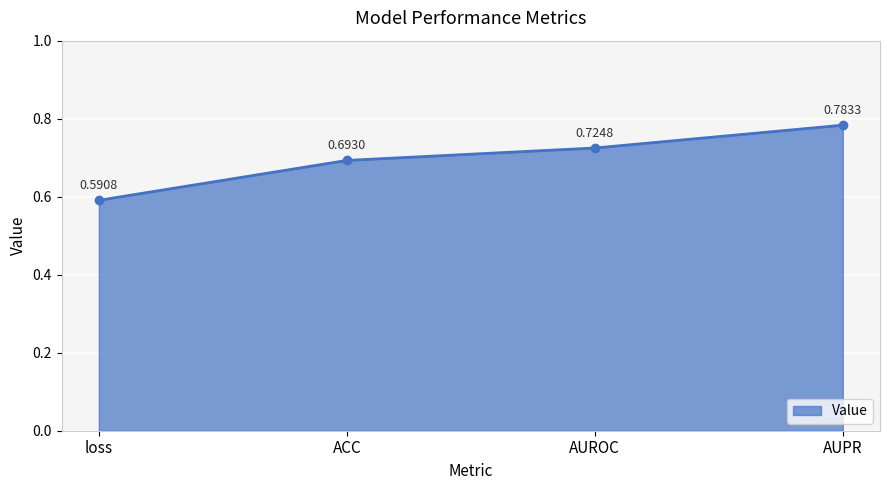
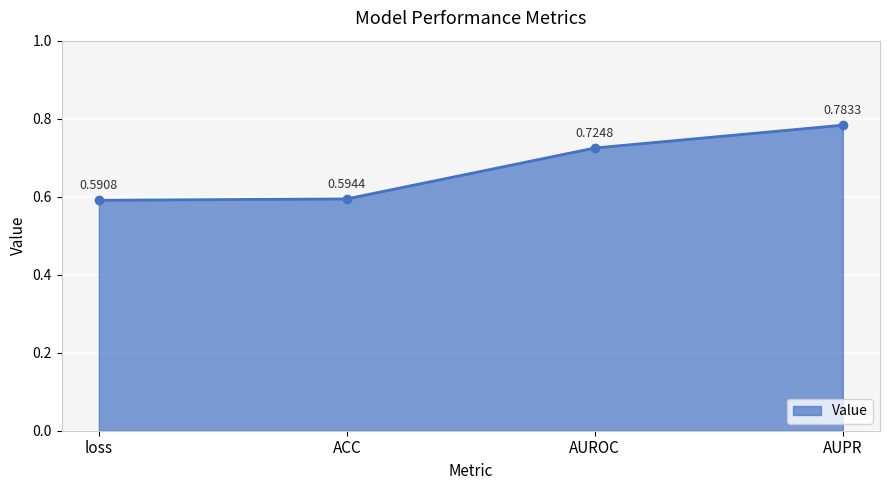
ACC: 0.6930 -> 0.5944
